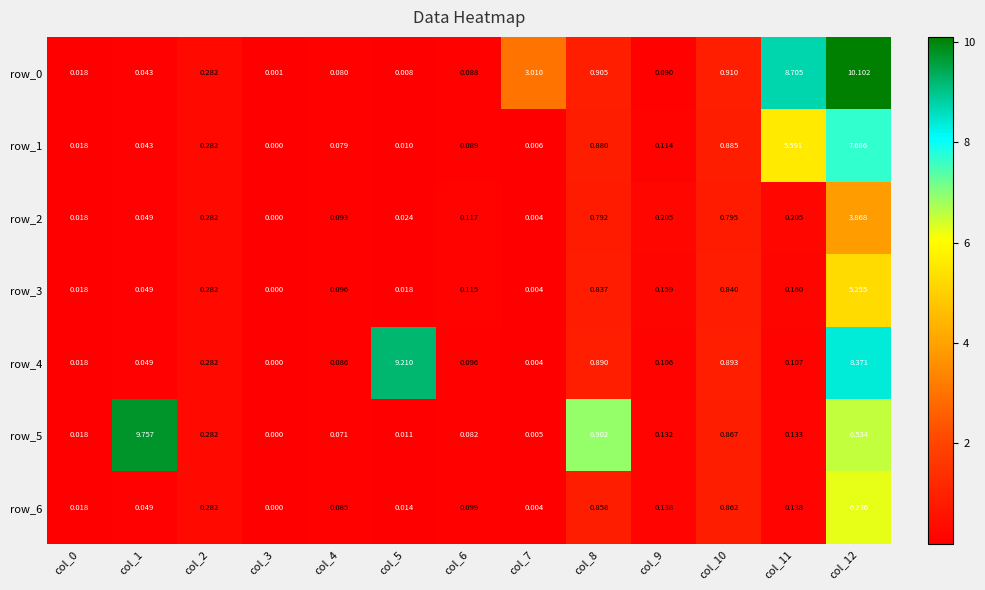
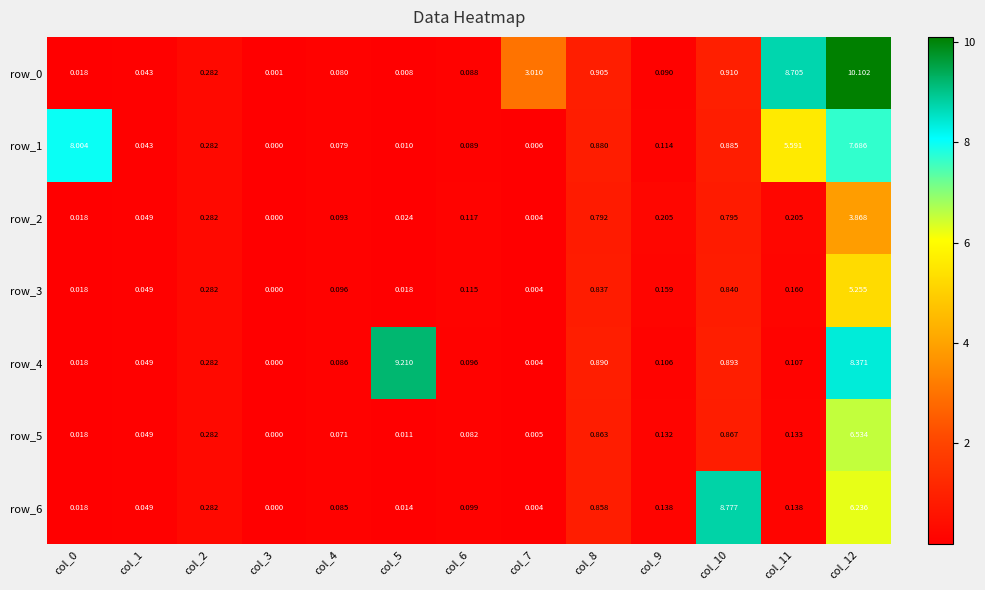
row_1, col_0: 0.018 -> 8.004
row_5, col_1: 9.757 -> 0.049
row_5, col_8: 6.902 -> 0.863
row_6, col_10: 0.862 -> 8.777
